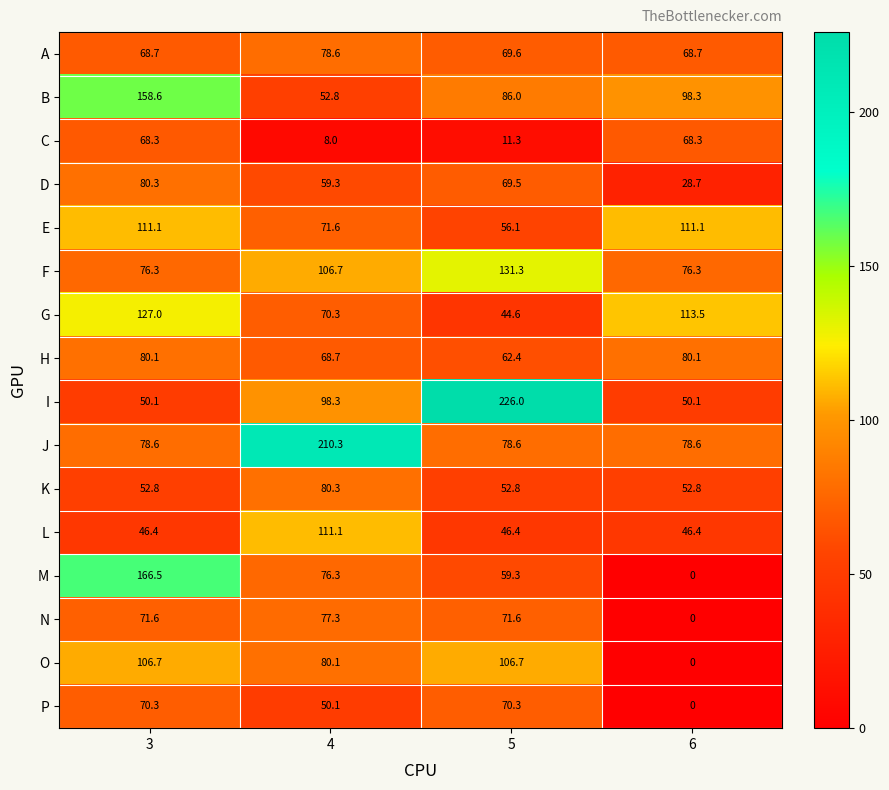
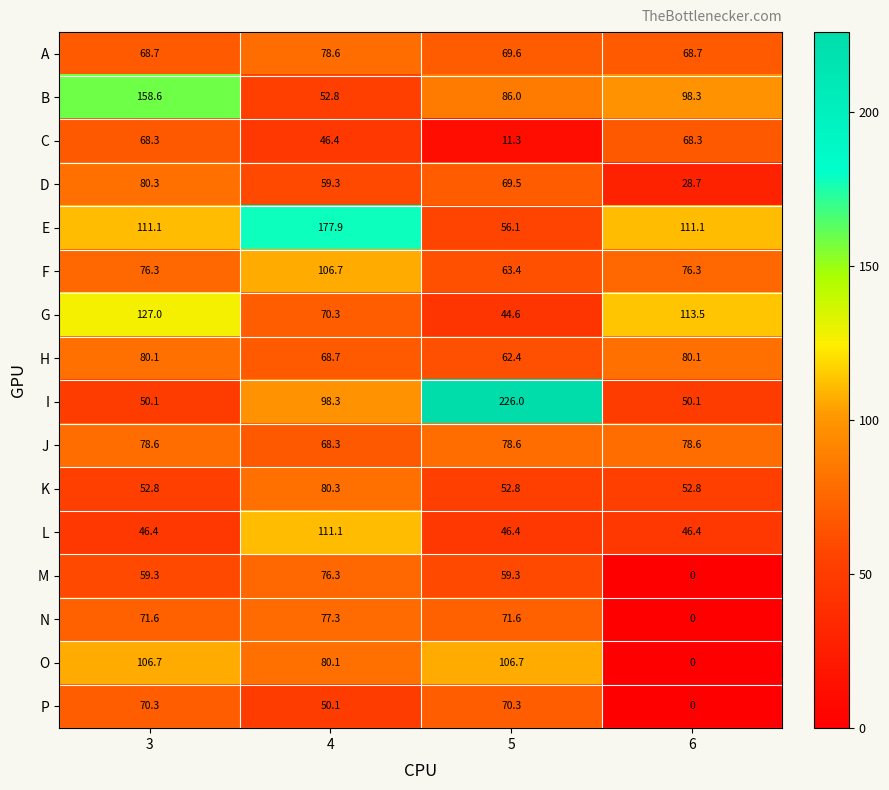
C, 4: 8.0 -> 46.4
E, 4: 71.6 -> 177.9
F, 5: 131.3 -> 63.4
J, 4: 210.3 -> 68.3
M, 3: 166.5 -> 59.3
